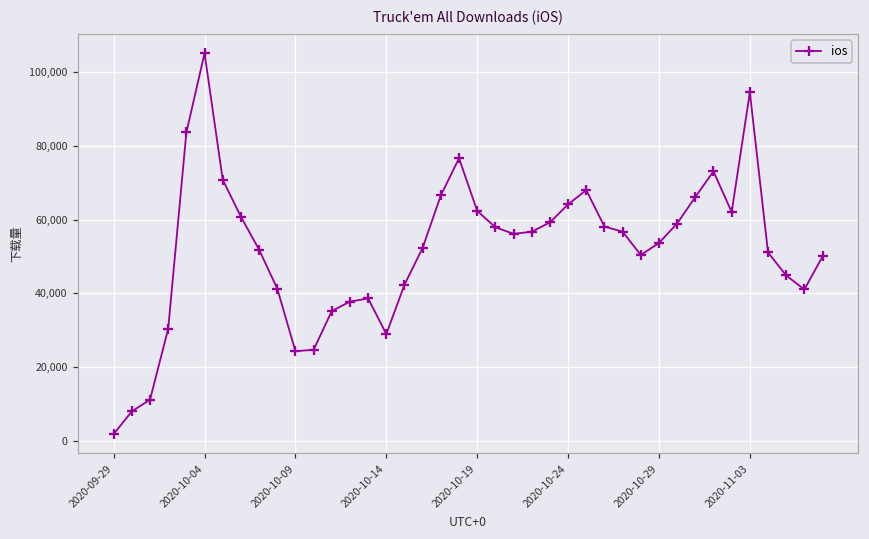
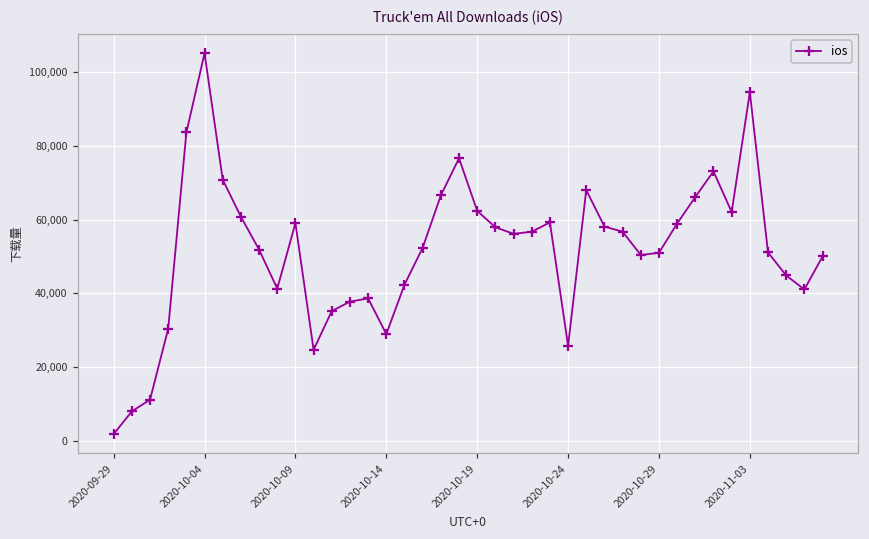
2020-10-09: 24,000 -> 59,000
2020-10-24: 64,000 -> 26,000
2020-10-29: 54,000 -> 51,000
